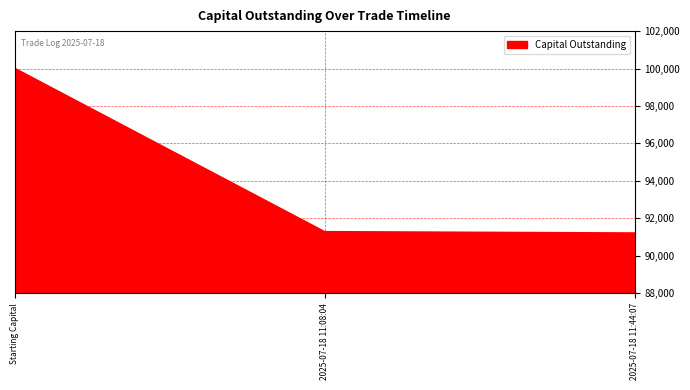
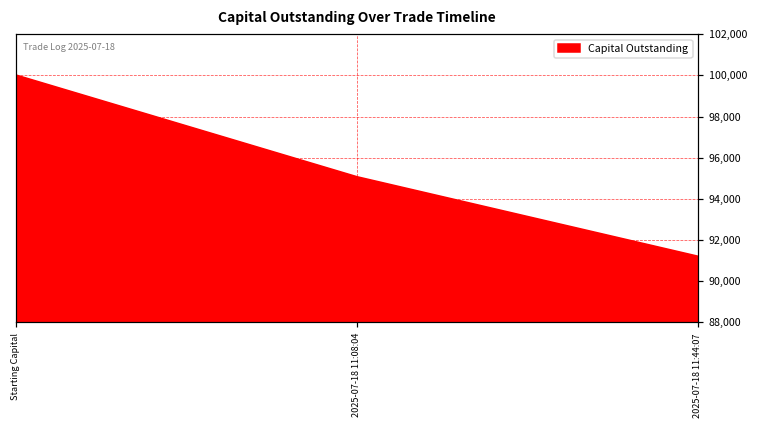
2025-07-18 11:08:04: 91,300 -> 95,100
